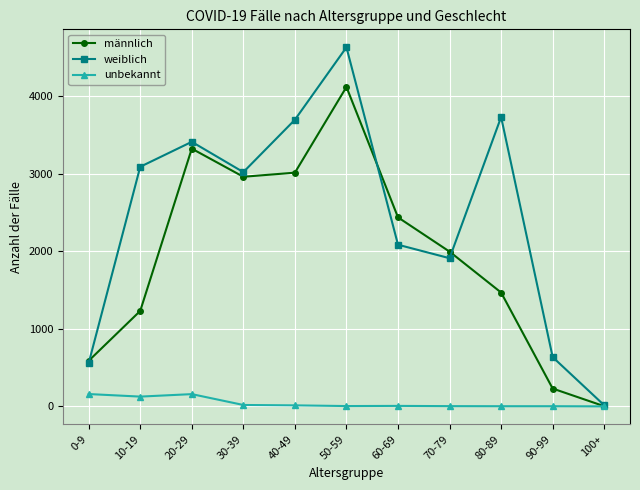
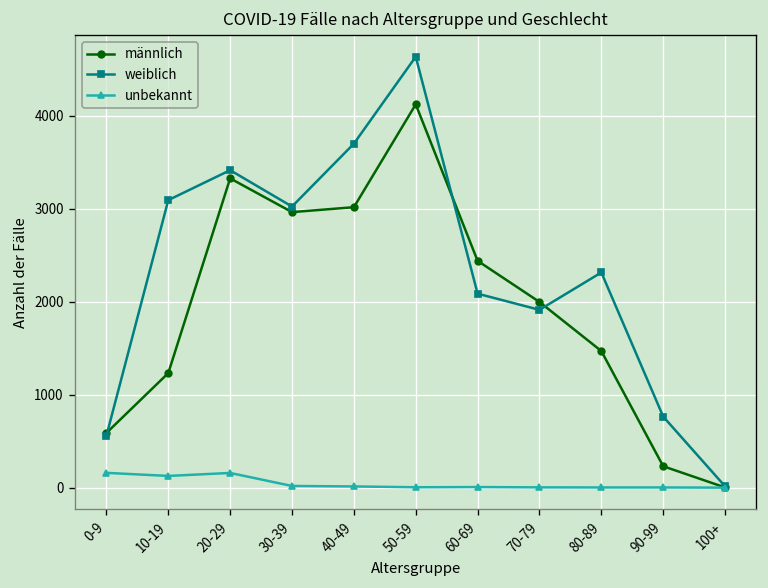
weiblich, 80-89: 3700 -> 2300
weiblich, 90-99: 600 -> 800
